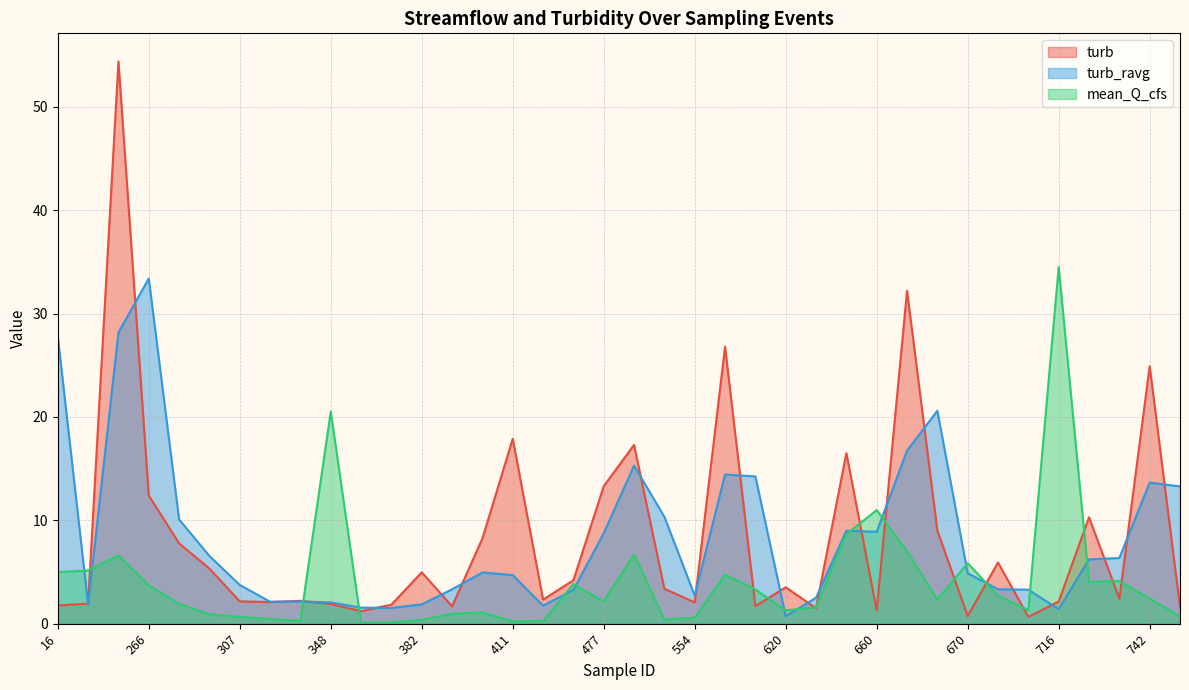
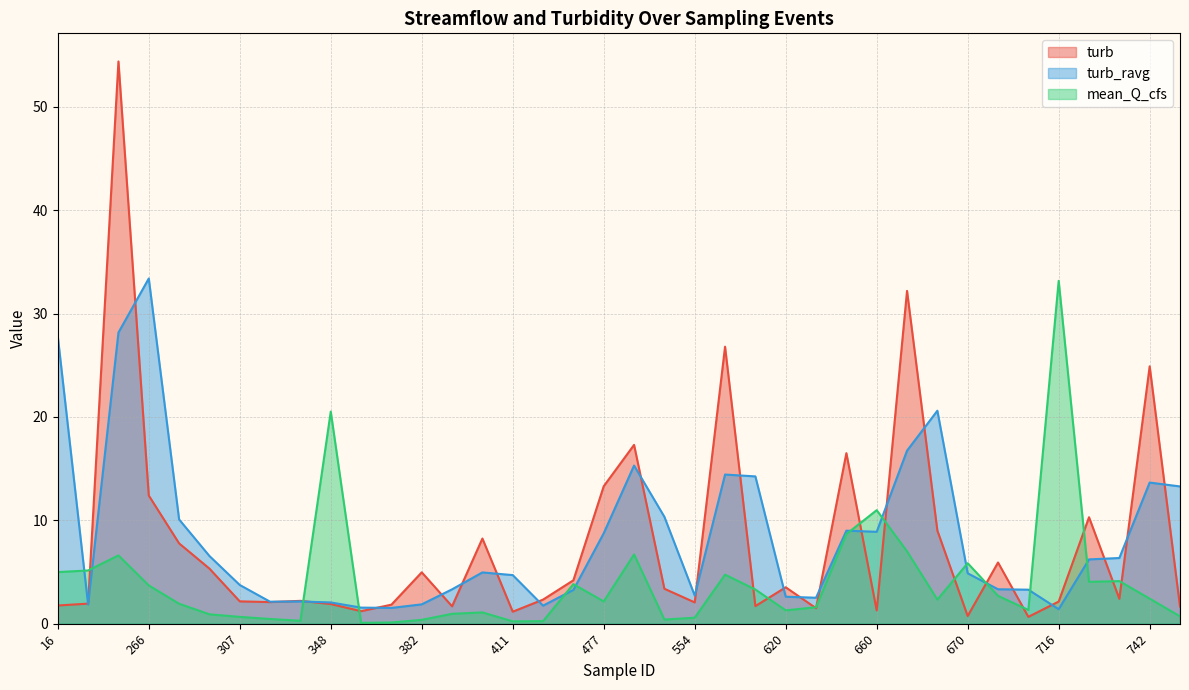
turb, 411: 17.9 -> 1.2
turb_ravg, 620: 0.7 -> 2.6
mean_Q_cfs, 716: 34.5 -> 33.2
